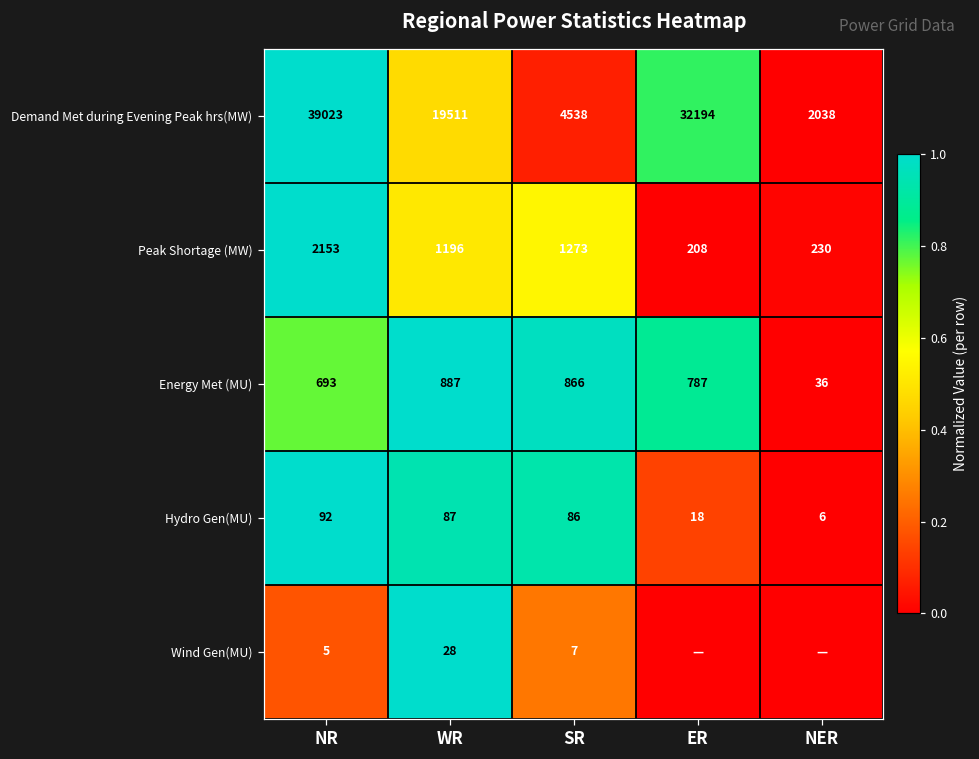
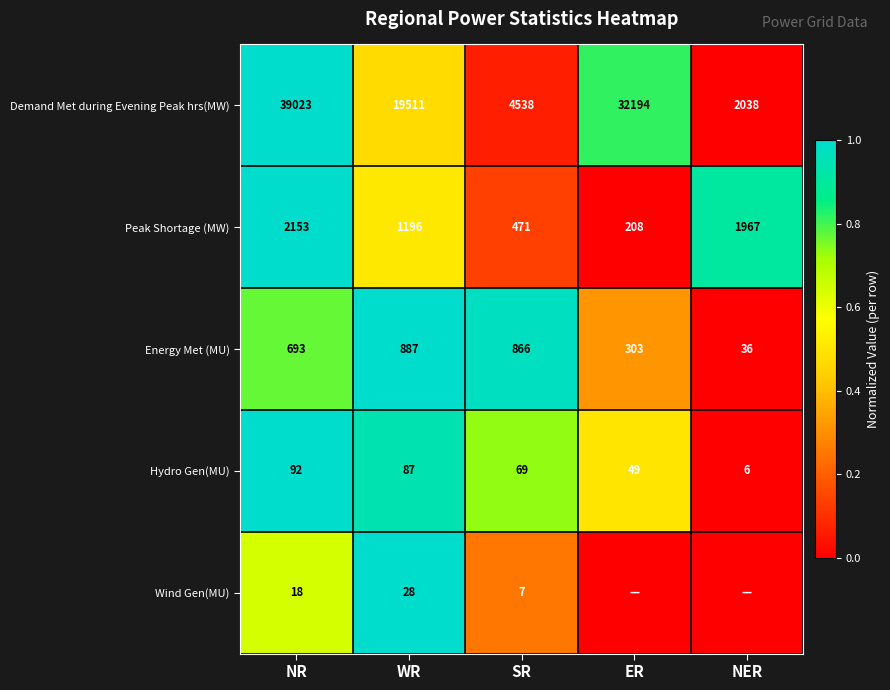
Peak Shortage (MW), SR: 1273 -> 471
Peak Shortage (MW), NER: 230 -> 1967
Energy Met (MU), ER: 787 -> 303
Hydro Gen(MU), SR: 86 -> 69
Hydro Gen(MU), ER: 18 -> 49
Wind Gen(MU), NR: 5 -> 18
